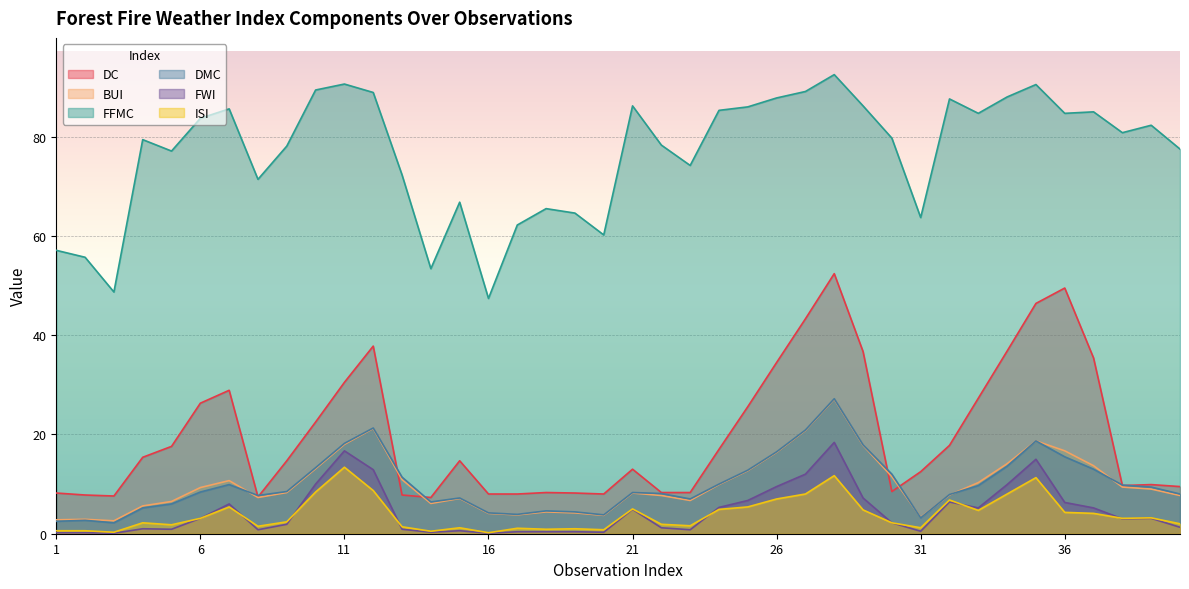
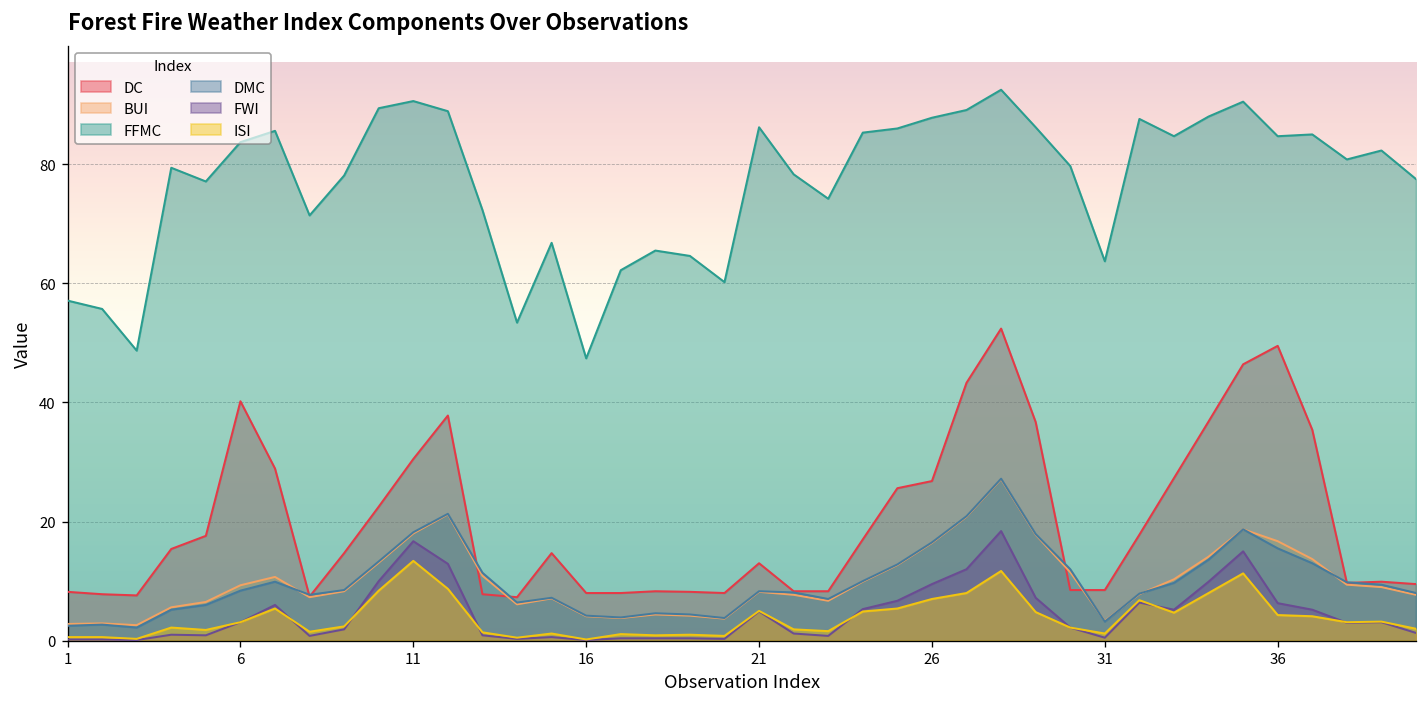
DC, 6: 26 -> 40
DC, 26: 35 -> 27
DC, 31: 13 -> 9
